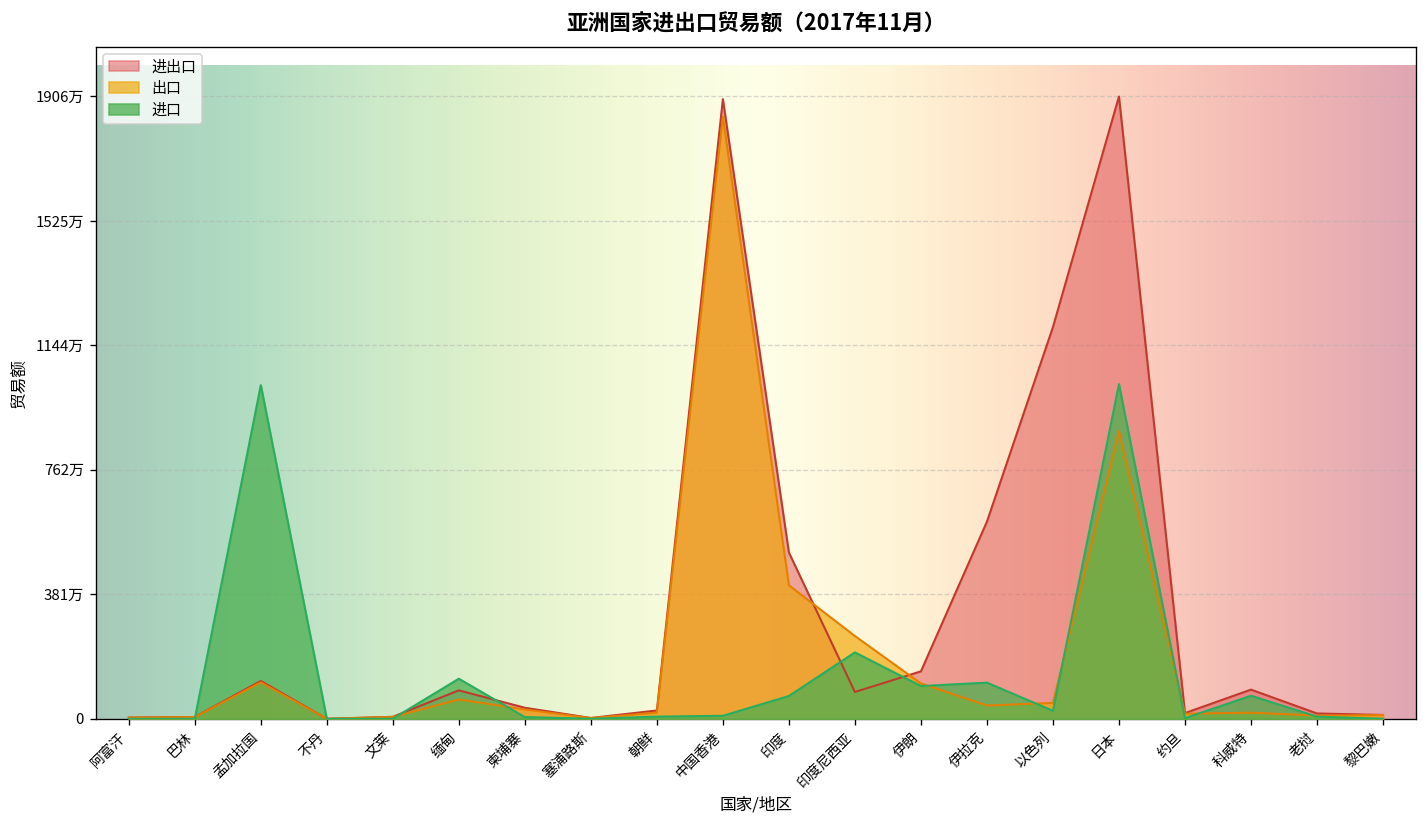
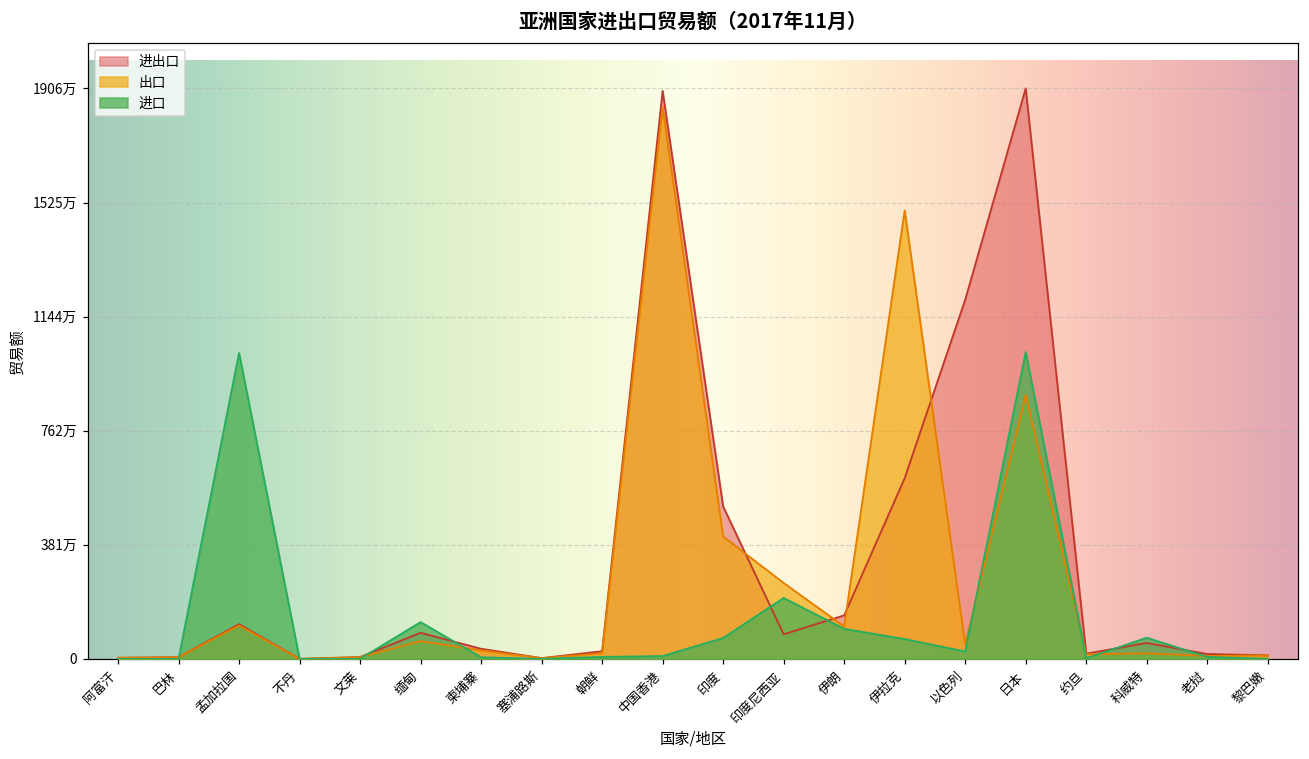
出口, 伊拉克: 40万 -> 1500万
进口, 伊拉克: 110万 -> 70万
进出口, 科威特: 90万 -> 50万
